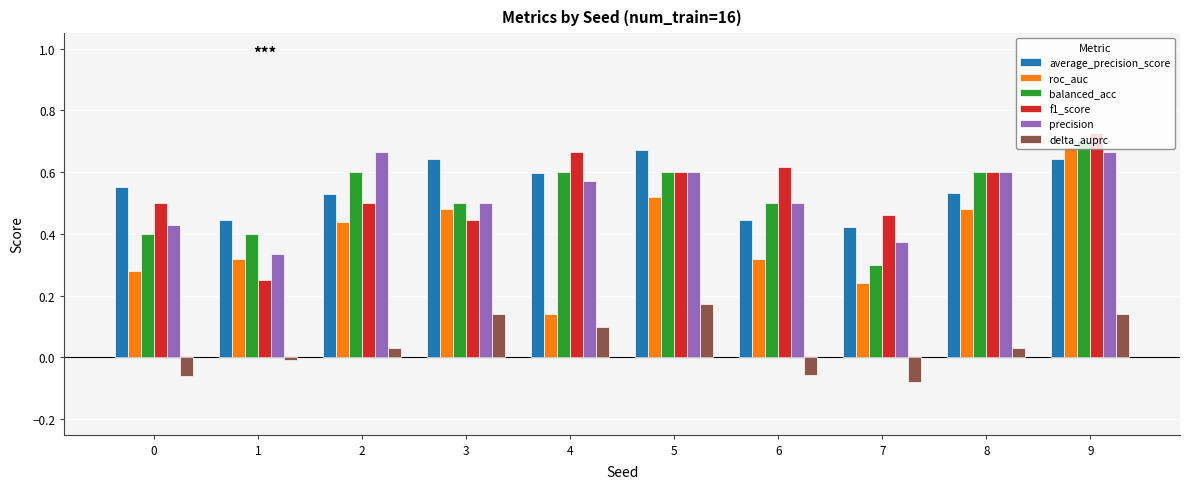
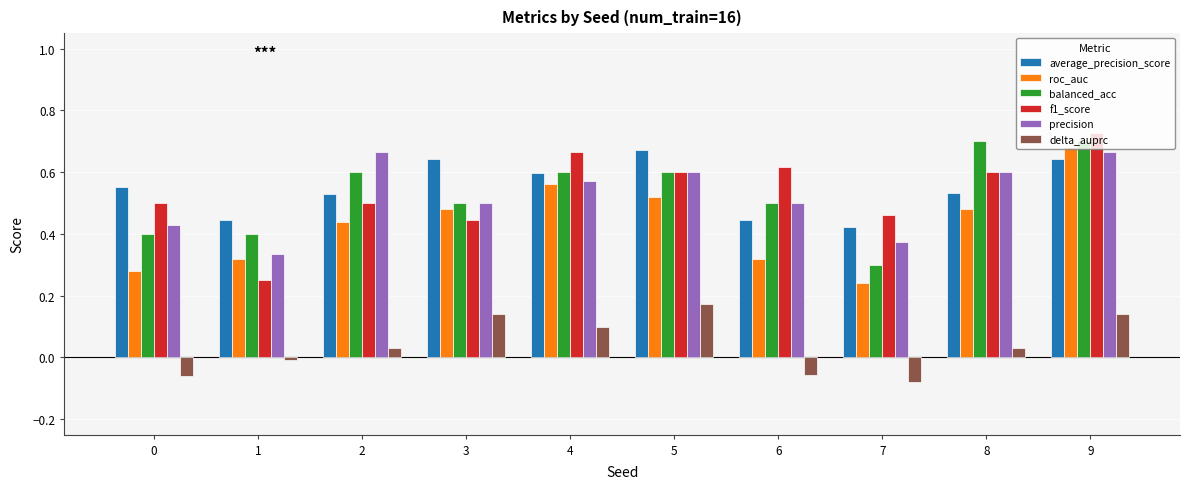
roc_auc, 4: 0.14 -> 0.56
balanced_acc, 8: 0.6 -> 0.7
